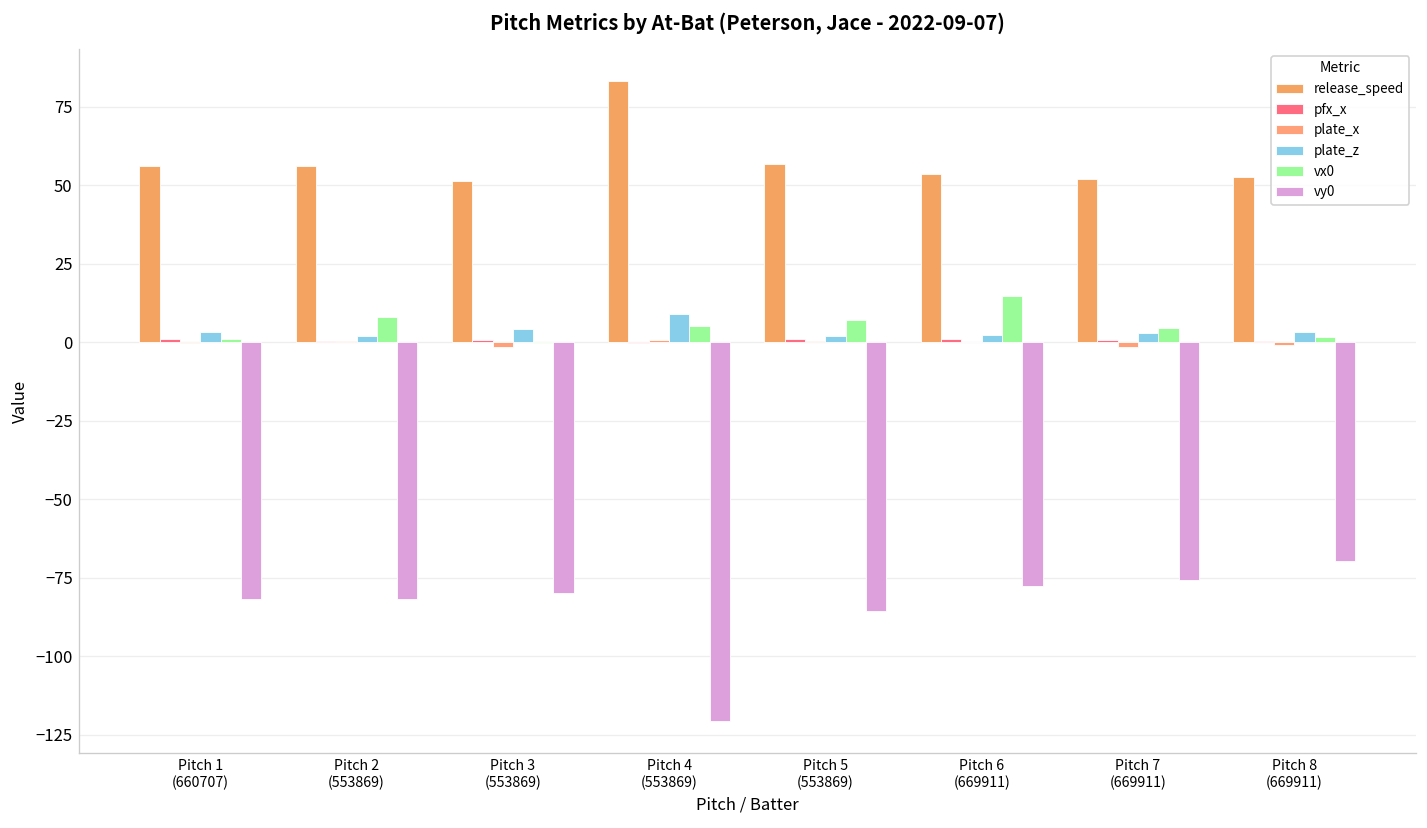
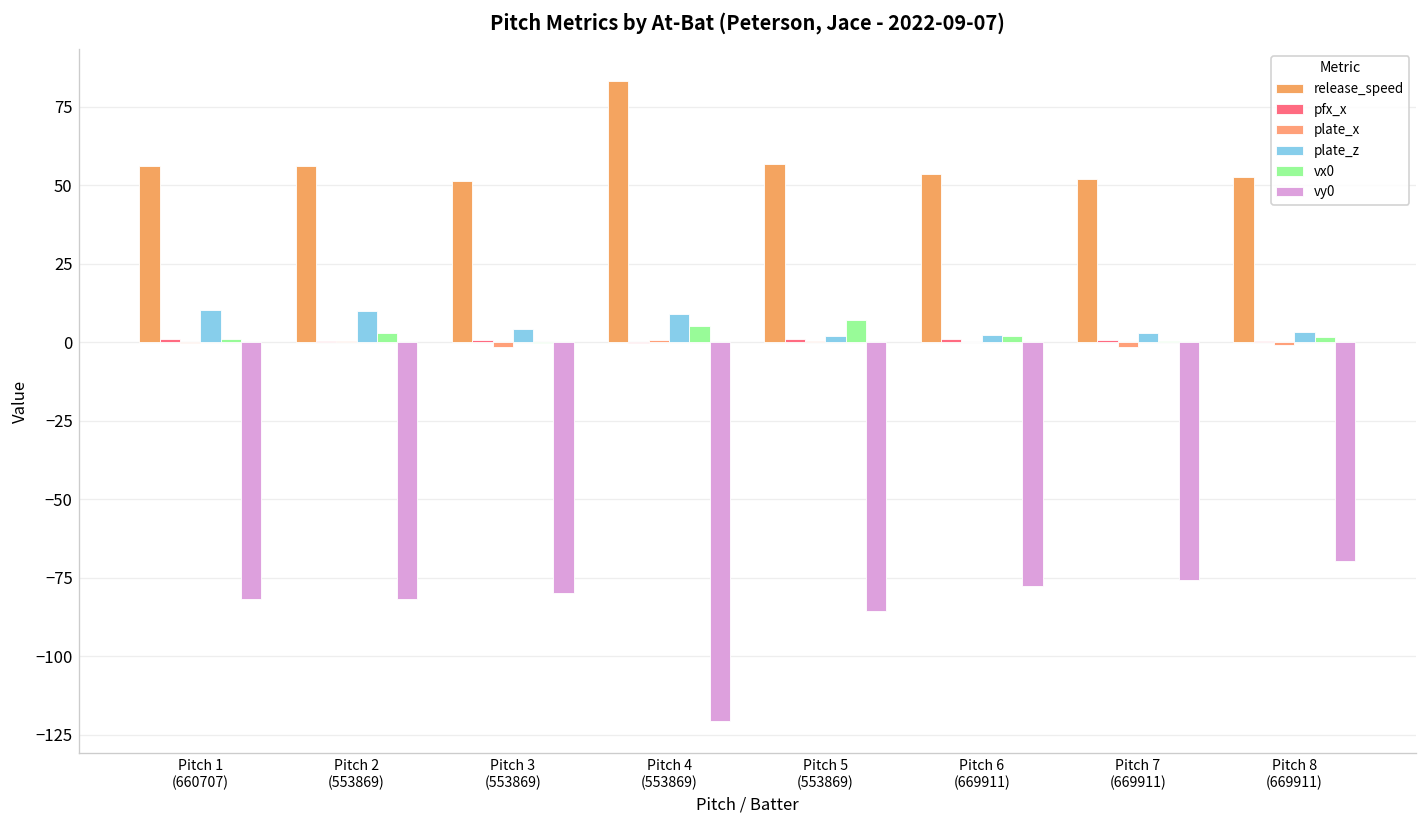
plate_z, Pitch 1 (660707): 3 -> 10
plate_z, Pitch 2 (553869): 2 -> 10
vx0, Pitch 2 (553869): 8 -> 3
vx0, Pitch 6 (669911): 15 -> 2
vx0, Pitch 7 (669911): 4 -> 0
